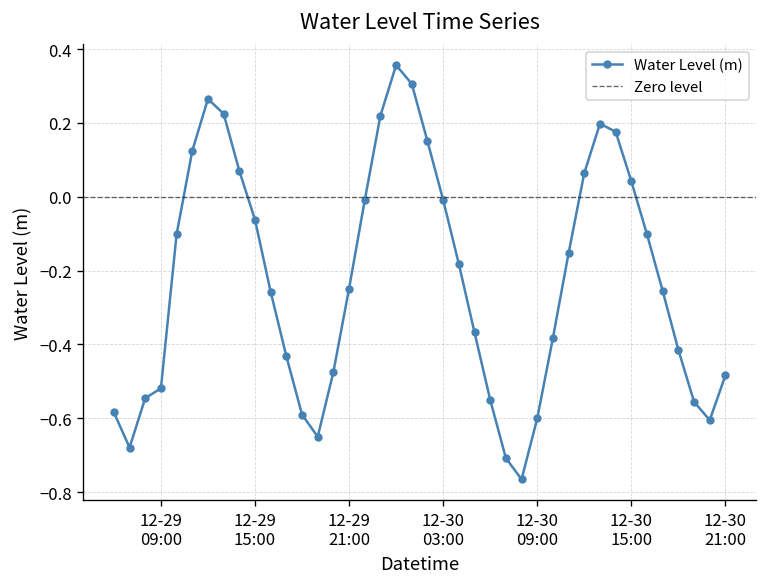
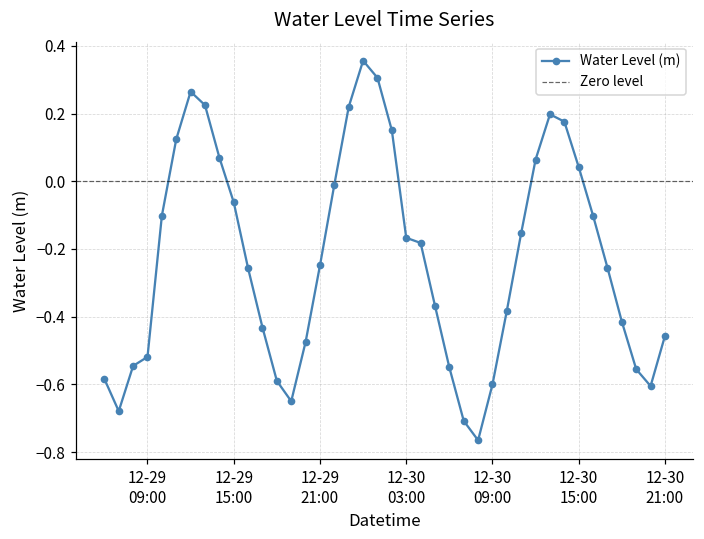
12-30 03:00: -0.01 -> -0.17
12-30 21:00: -0.48 -> -0.46
